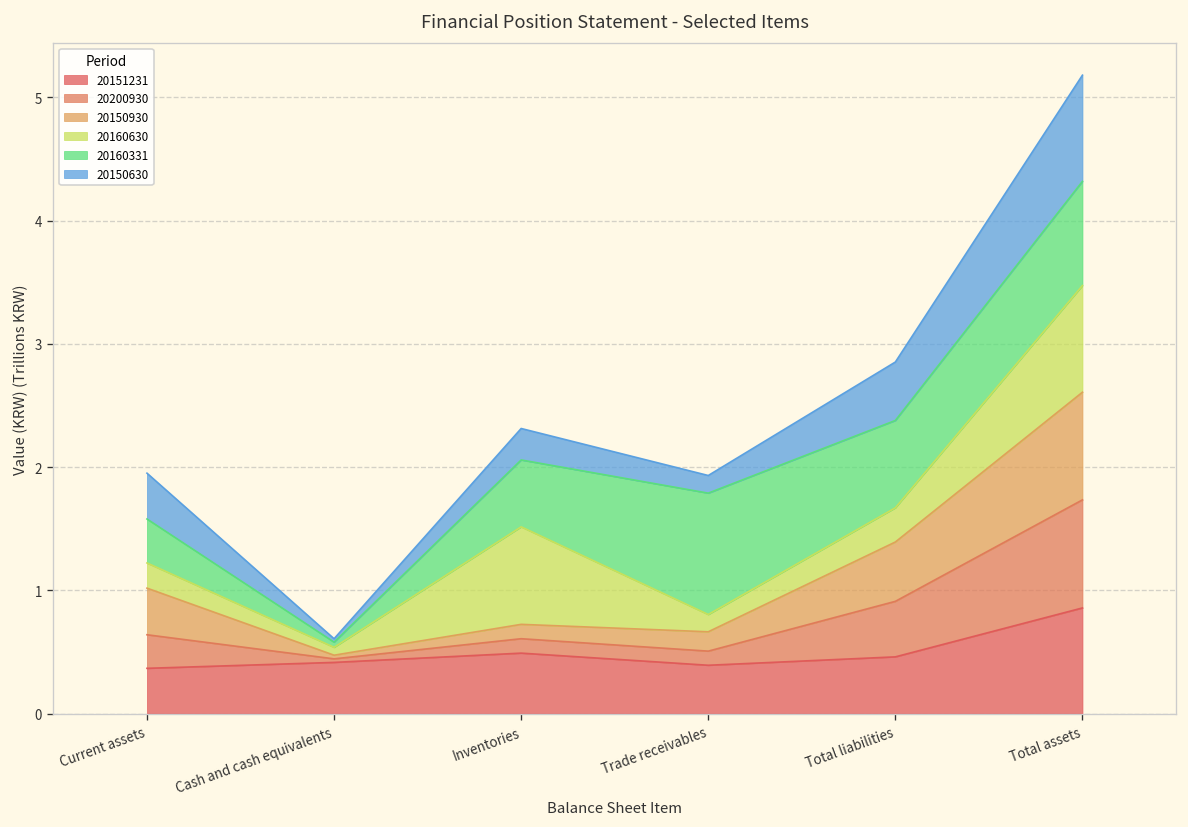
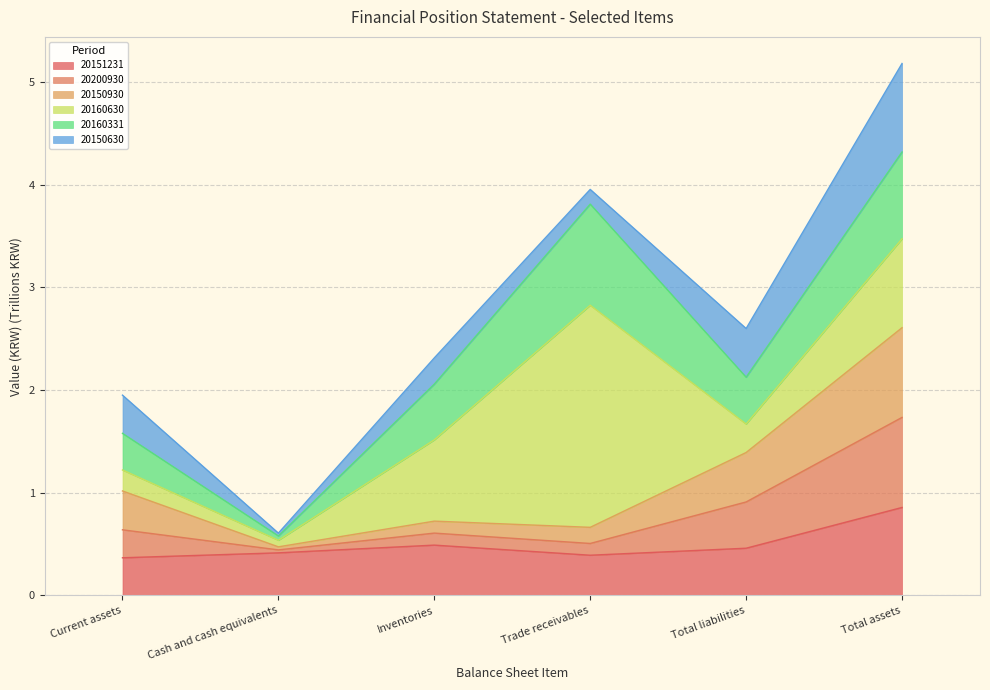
20160630, Trade receivables: 0.14 -> 2.16
20160331, Total liabilities: 0.71 -> 0.46
